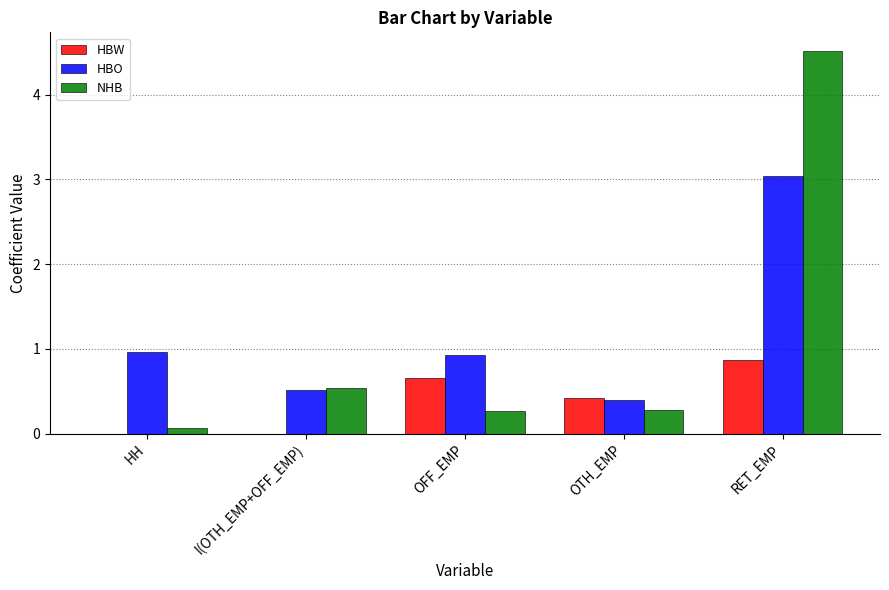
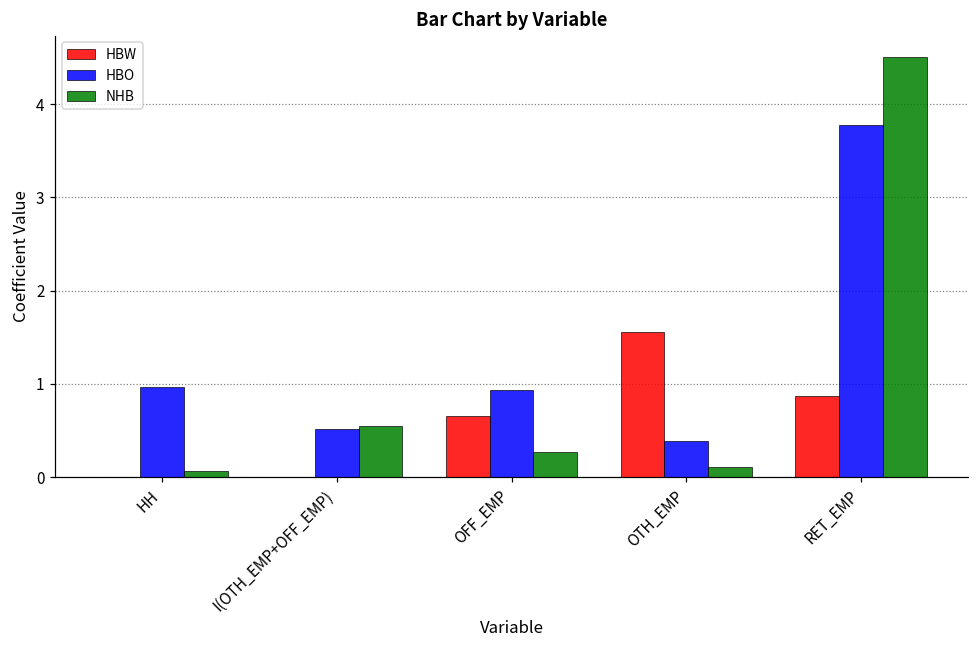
HBW, OTH_EMP: 0.4 -> 1.6
NHB, OTH_EMP: 0.3 -> 0.1
HBO, RET_EMP: 3.0 -> 3.8
